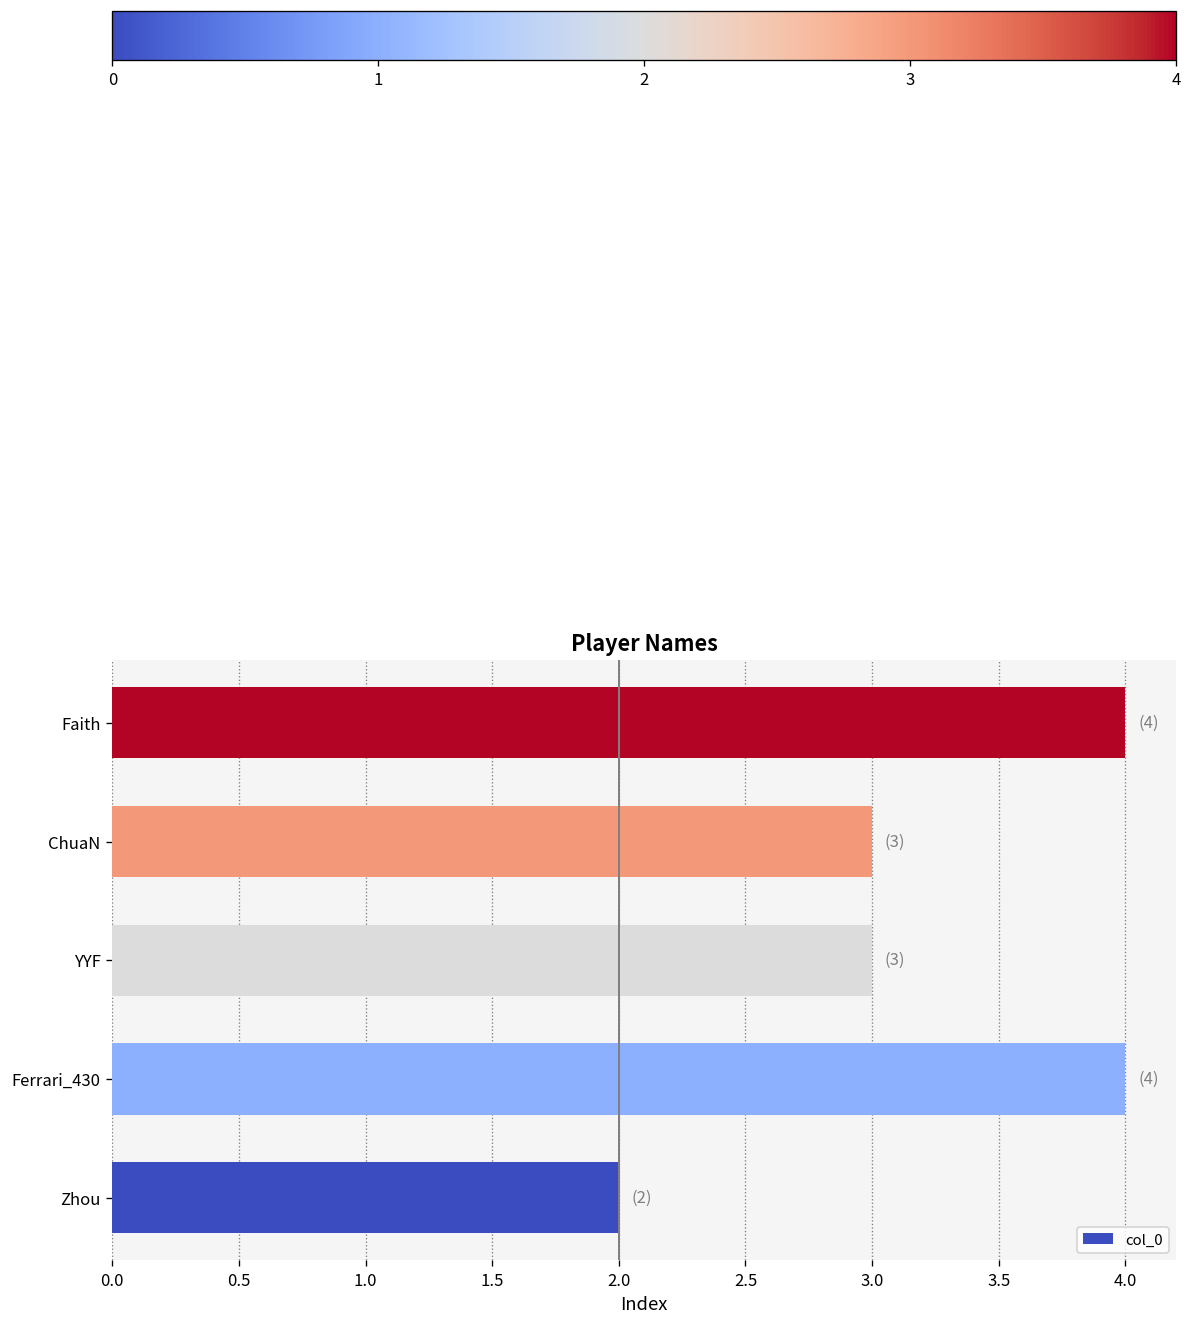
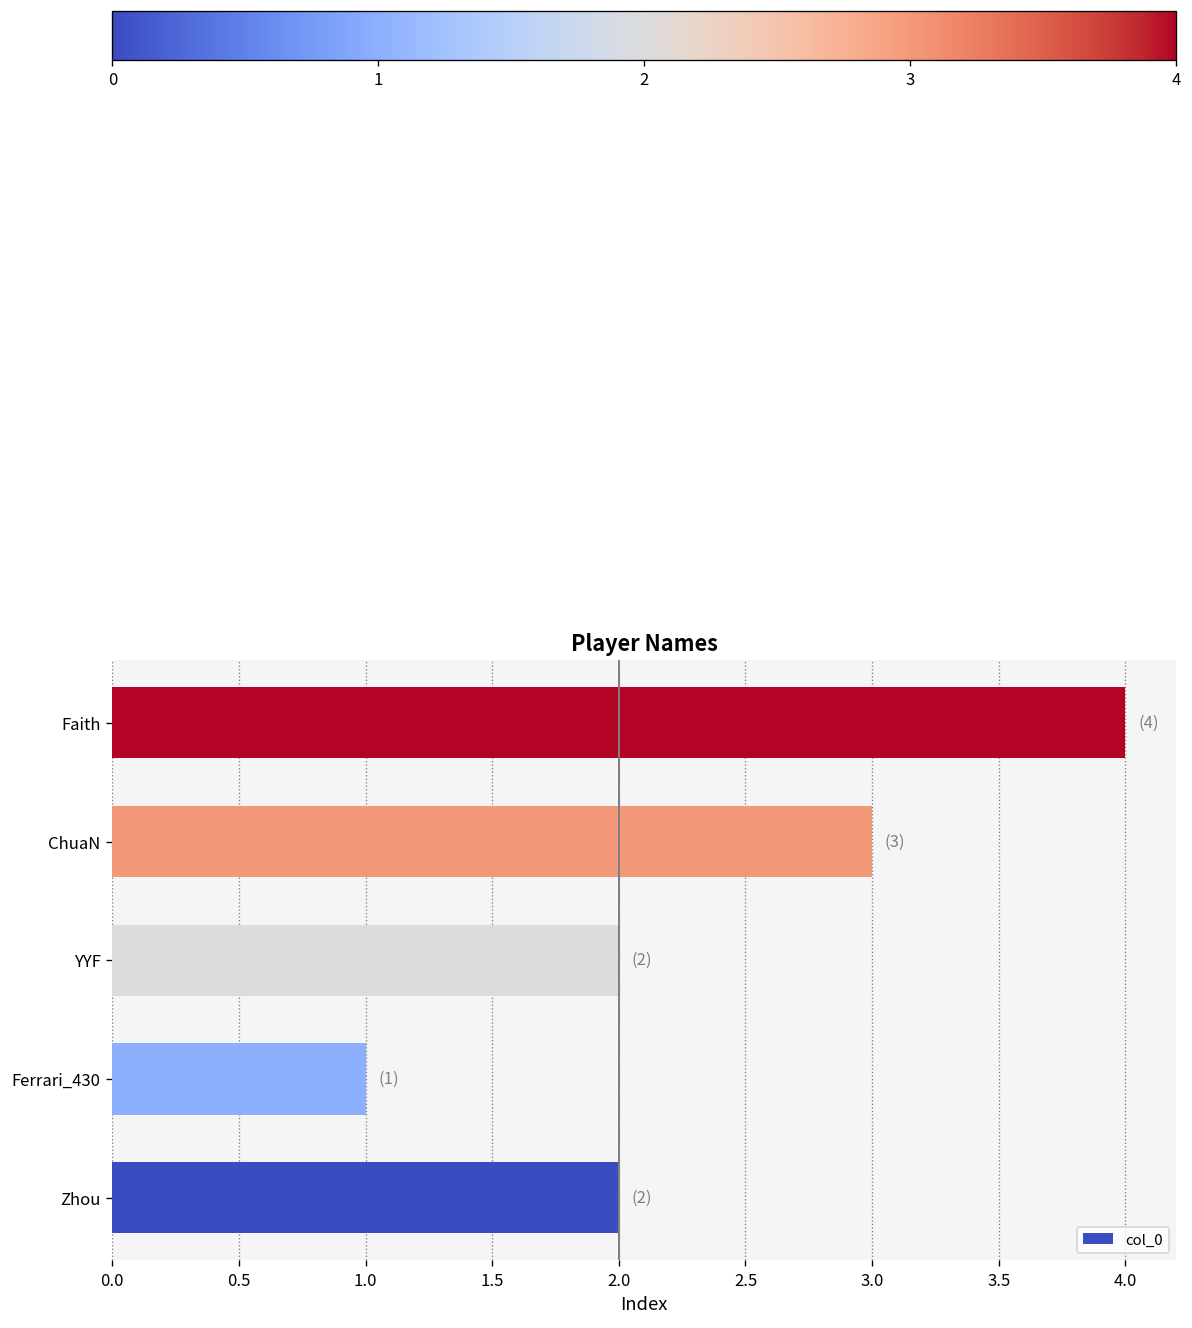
YYF: (3) -> (2)
Ferrari_430: (4) -> (1)
